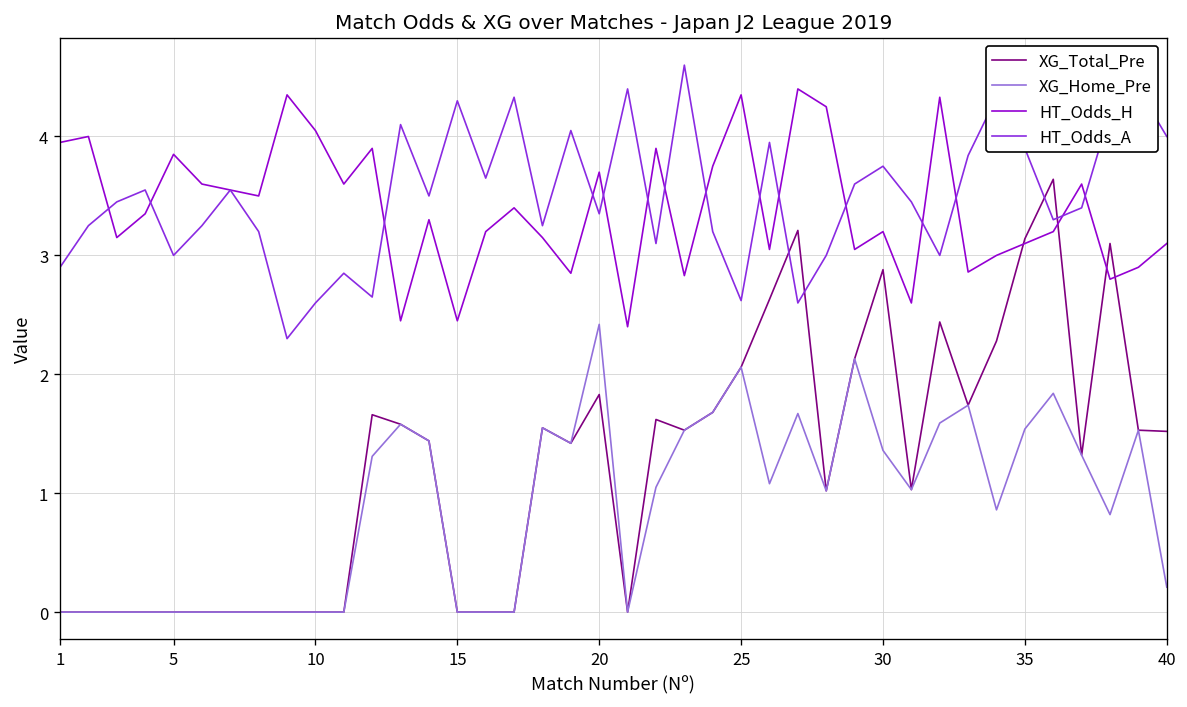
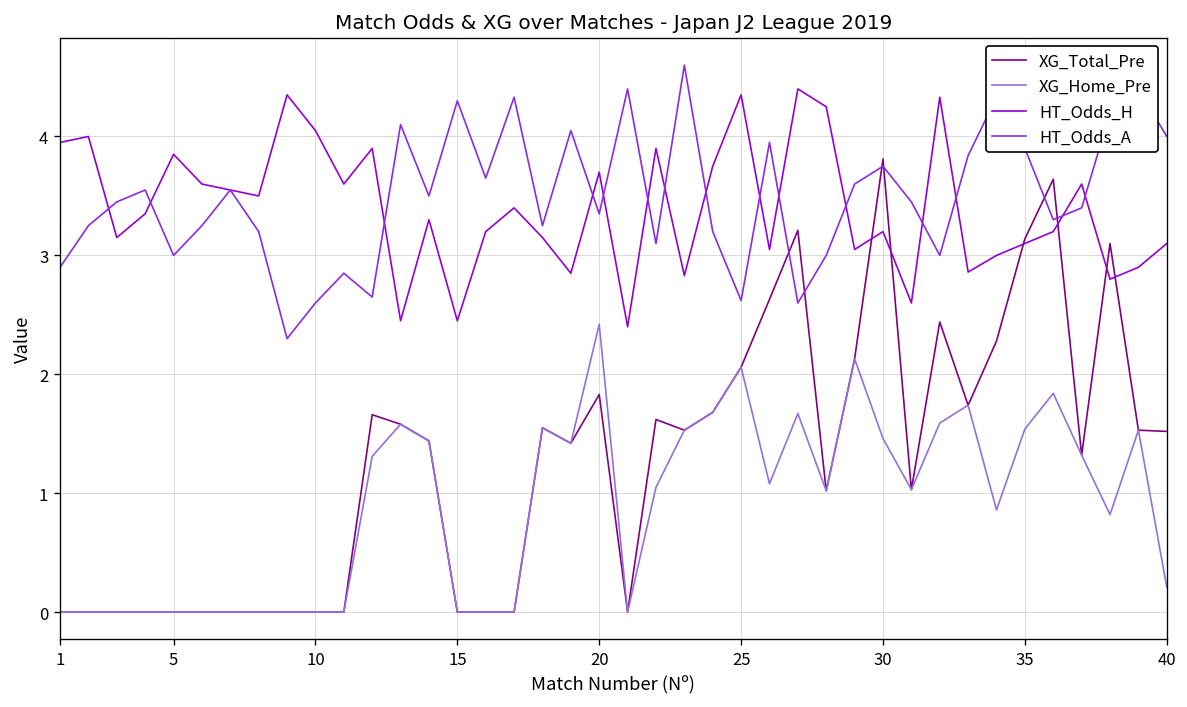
XG_Total_Pre, 30: 2.9 -> 3.8
XG_Home_Pre, 30: 1.4 -> 1.5
